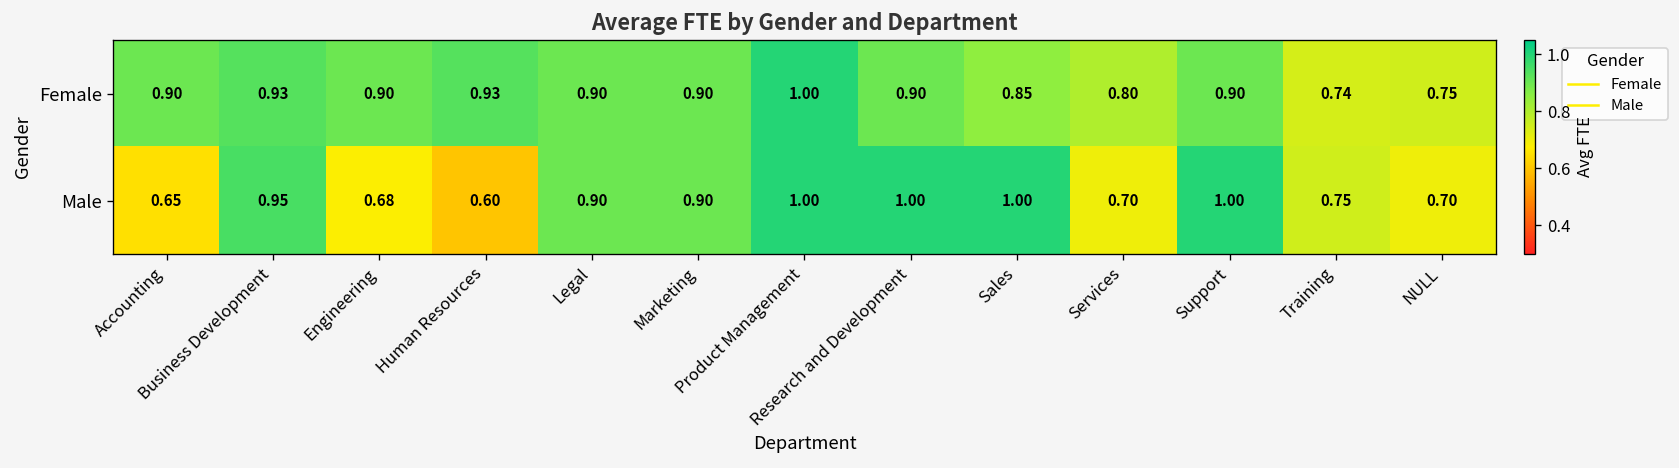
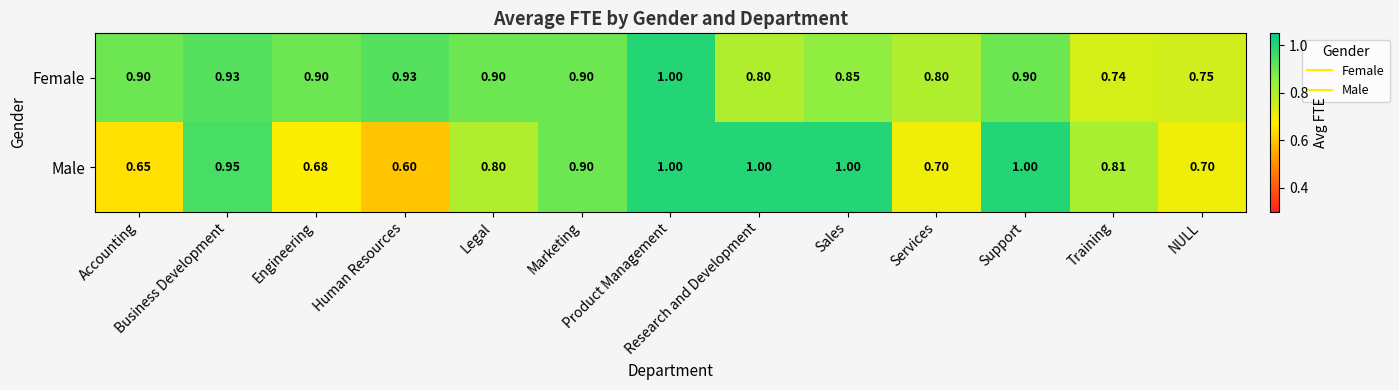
Female, Research and Development: 0.90 -> 0.80
Male, Legal: 0.90 -> 0.80
Male, Training: 0.75 -> 0.81
